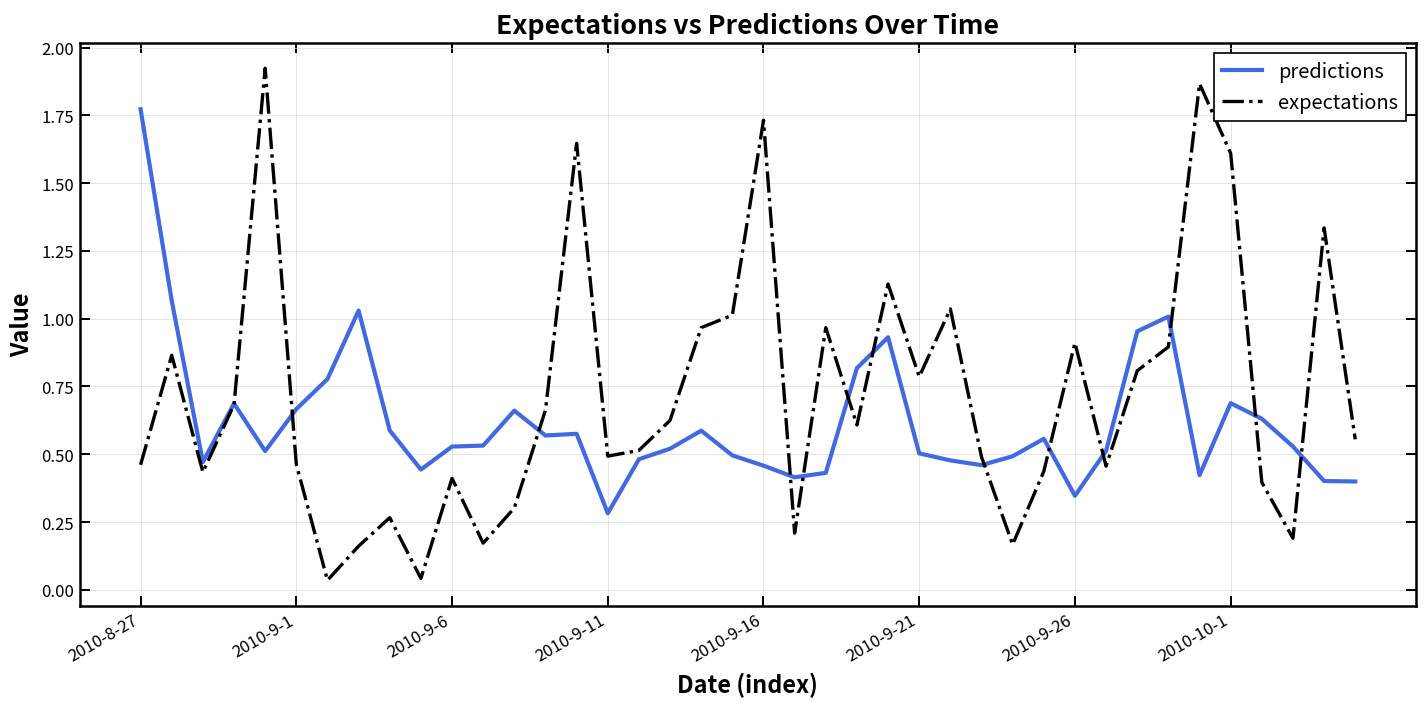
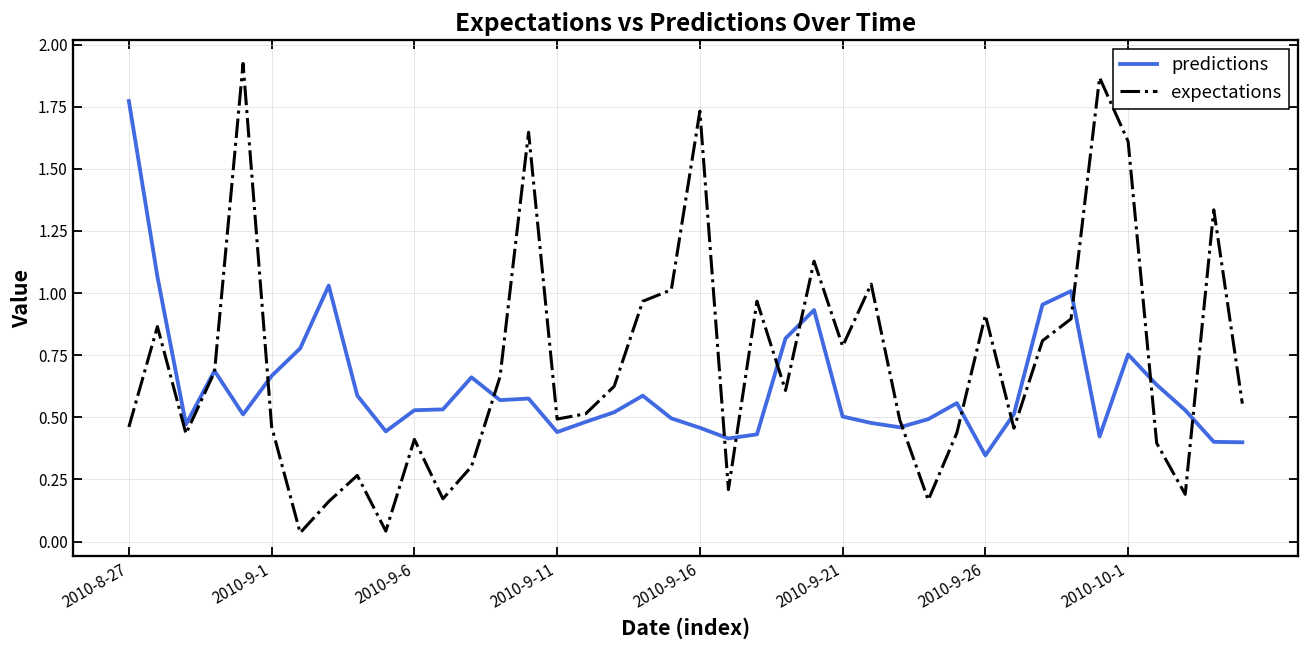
predictions, 2010-9-11: 0.28 -> 0.44
predictions, 2010-10-1: 0.69 -> 0.75
